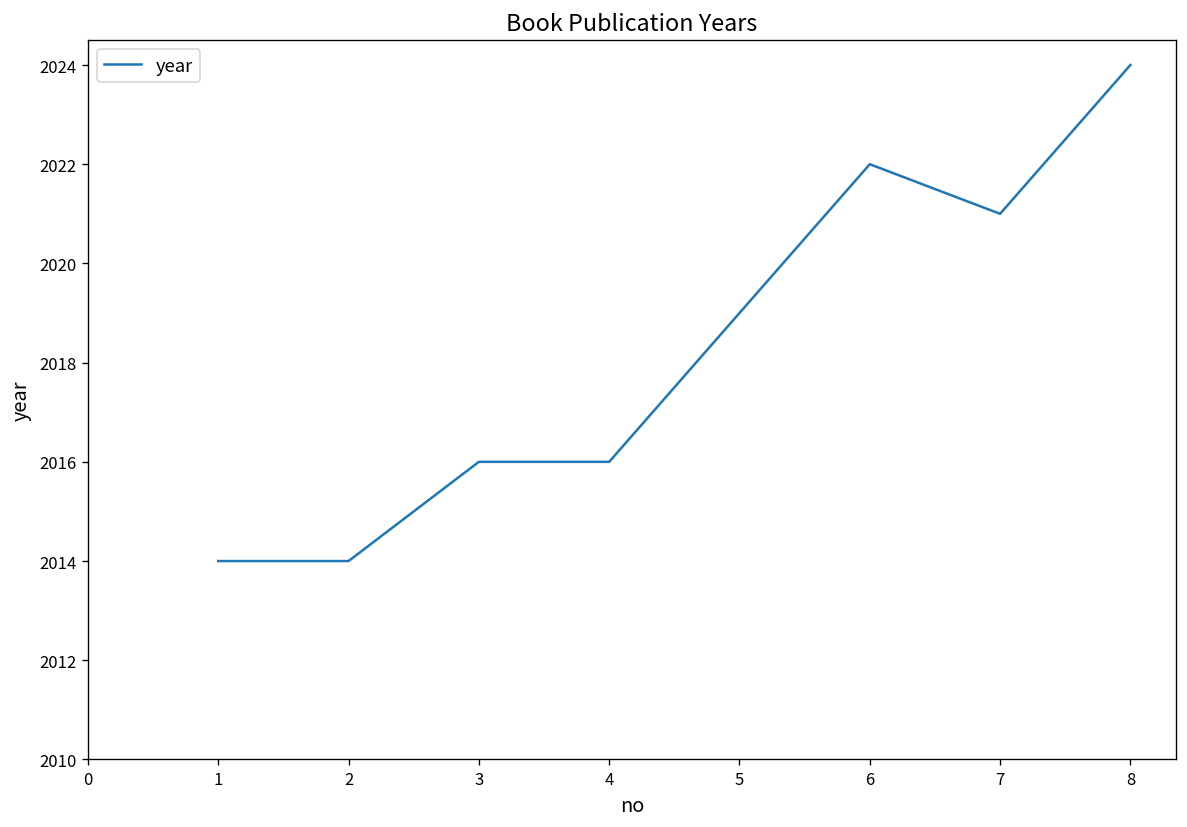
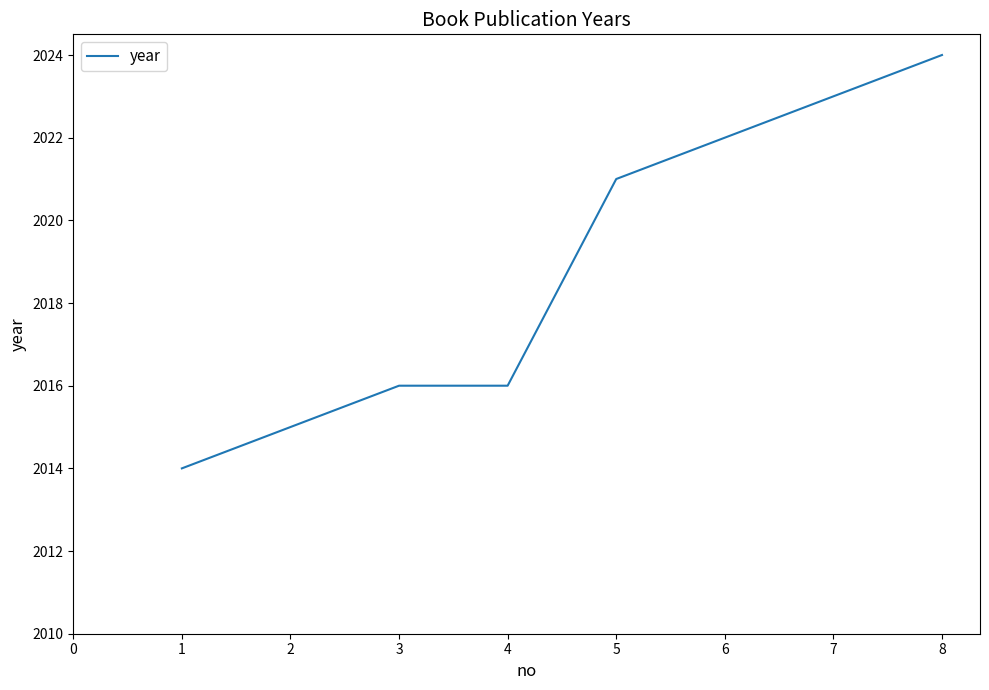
2: 2014 -> 2015
5: 2019 -> 2021
7: 2021 -> 2023
